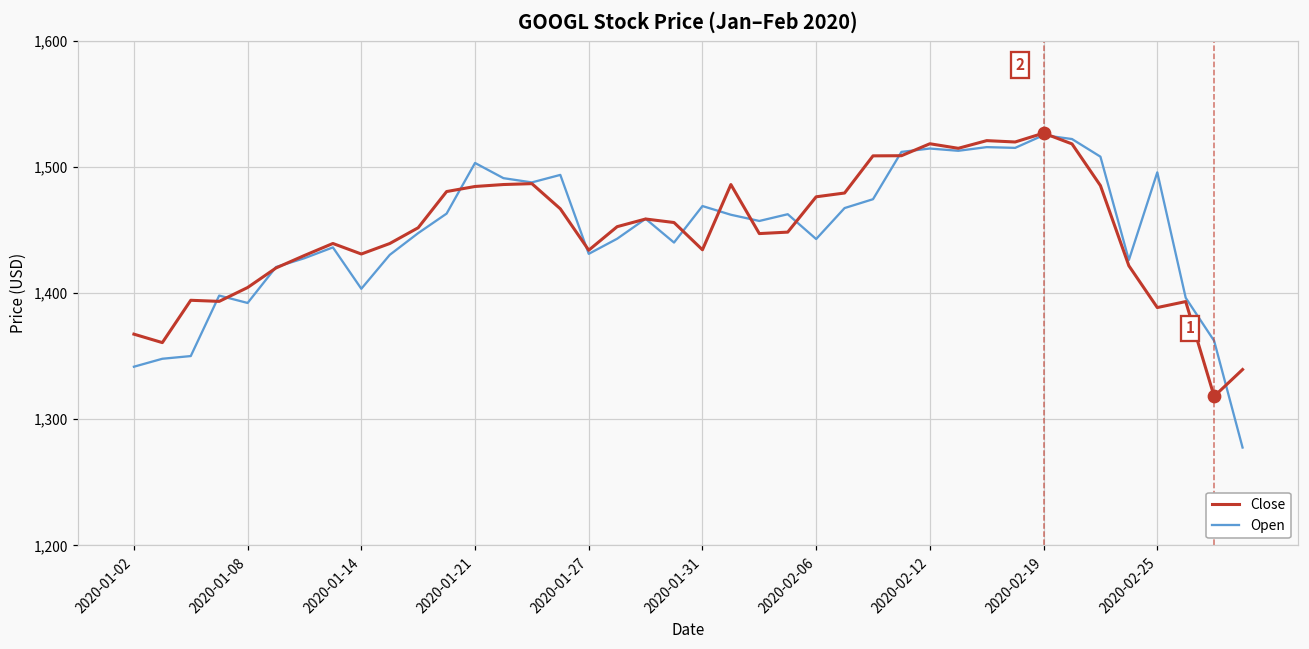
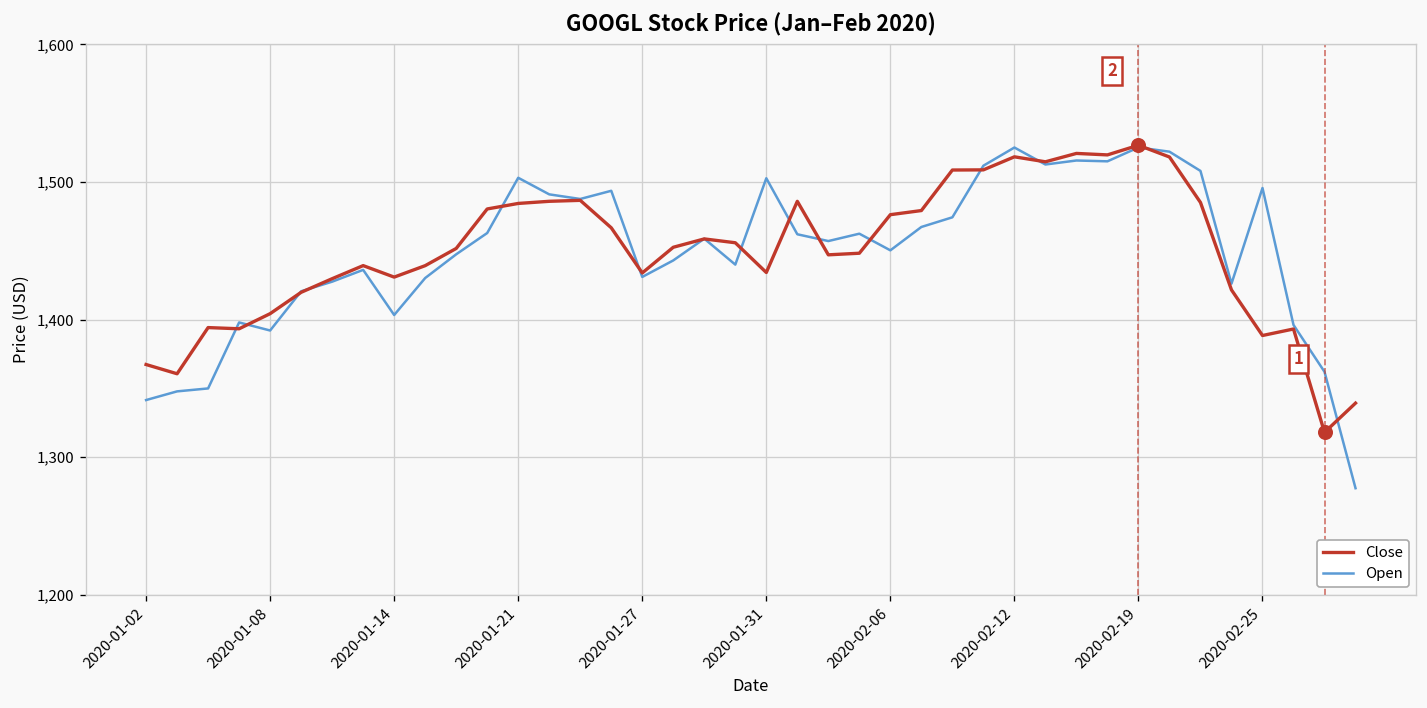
Open, 2020-01-31: 1,469 -> 1,503
Open, 2020-02-06: 1,443 -> 1,450
Open, 2020-02-12: 1,514 -> 1,525
